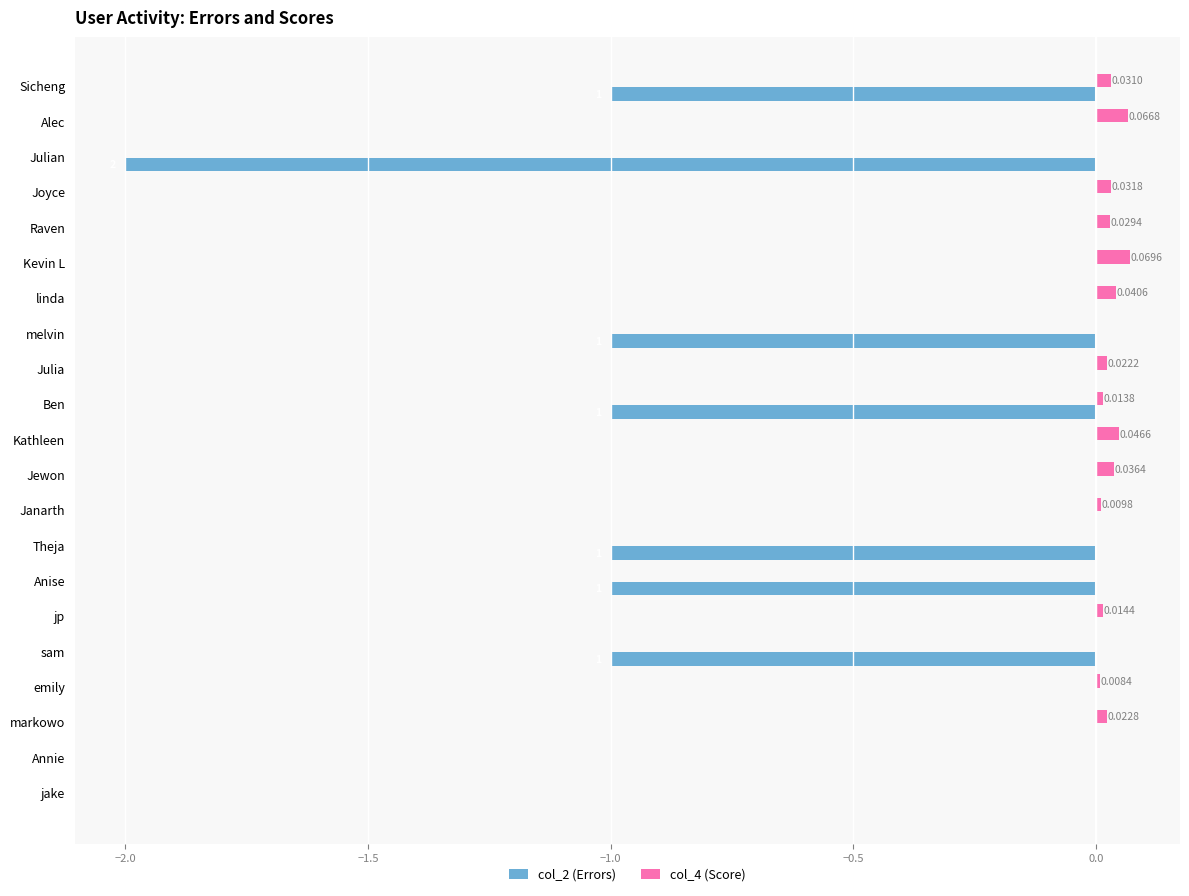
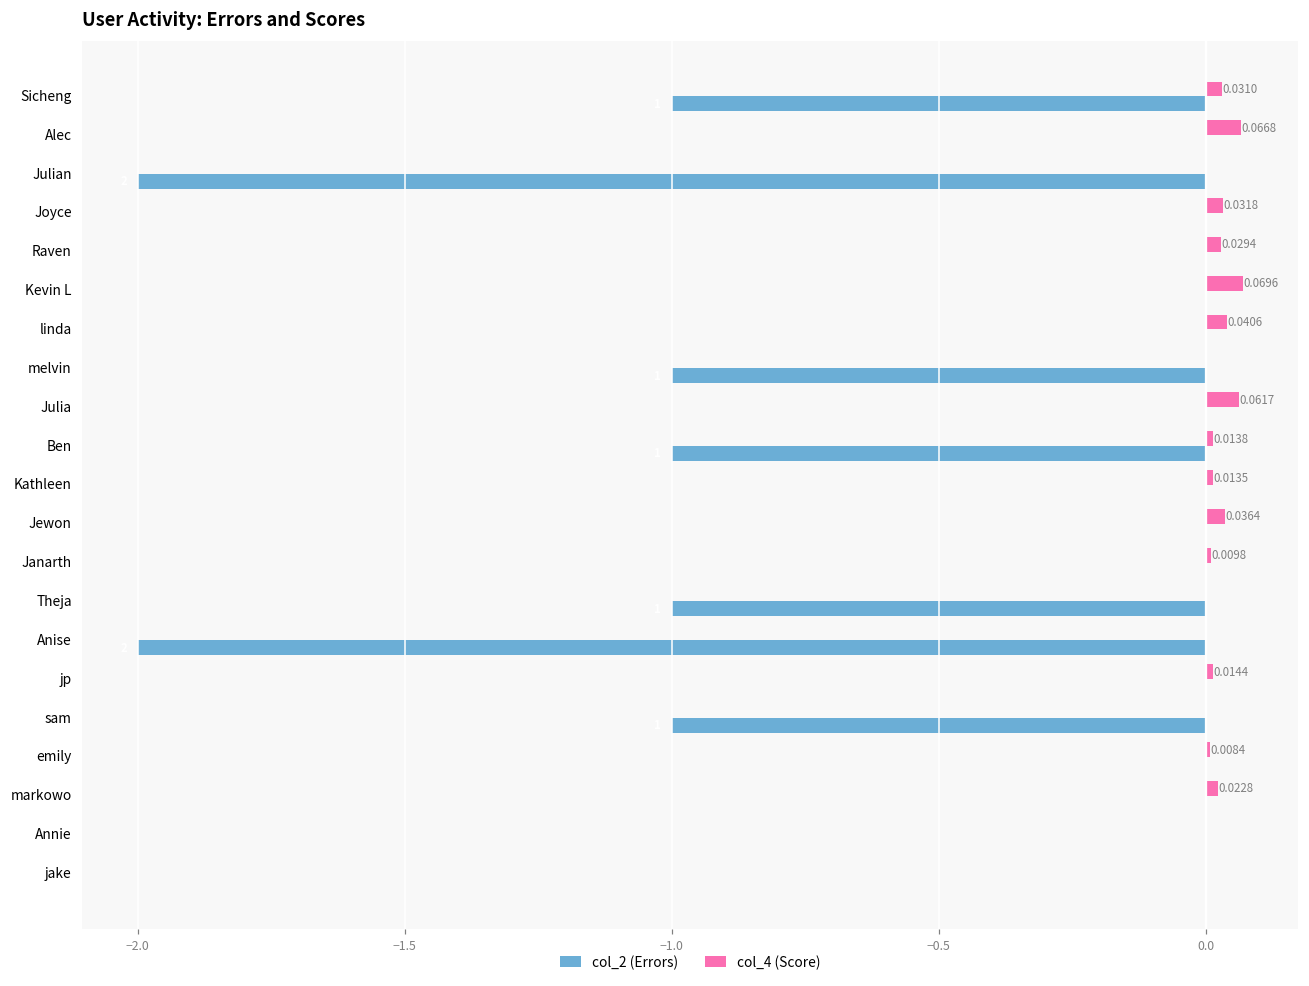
col_4 (Score), Julia: 0.0222 -> 0.0617
col_4 (Score), Kathleen: 0.0466 -> 0.0135
col_2 (Errors), Anise: -1.00 -> -2.00
